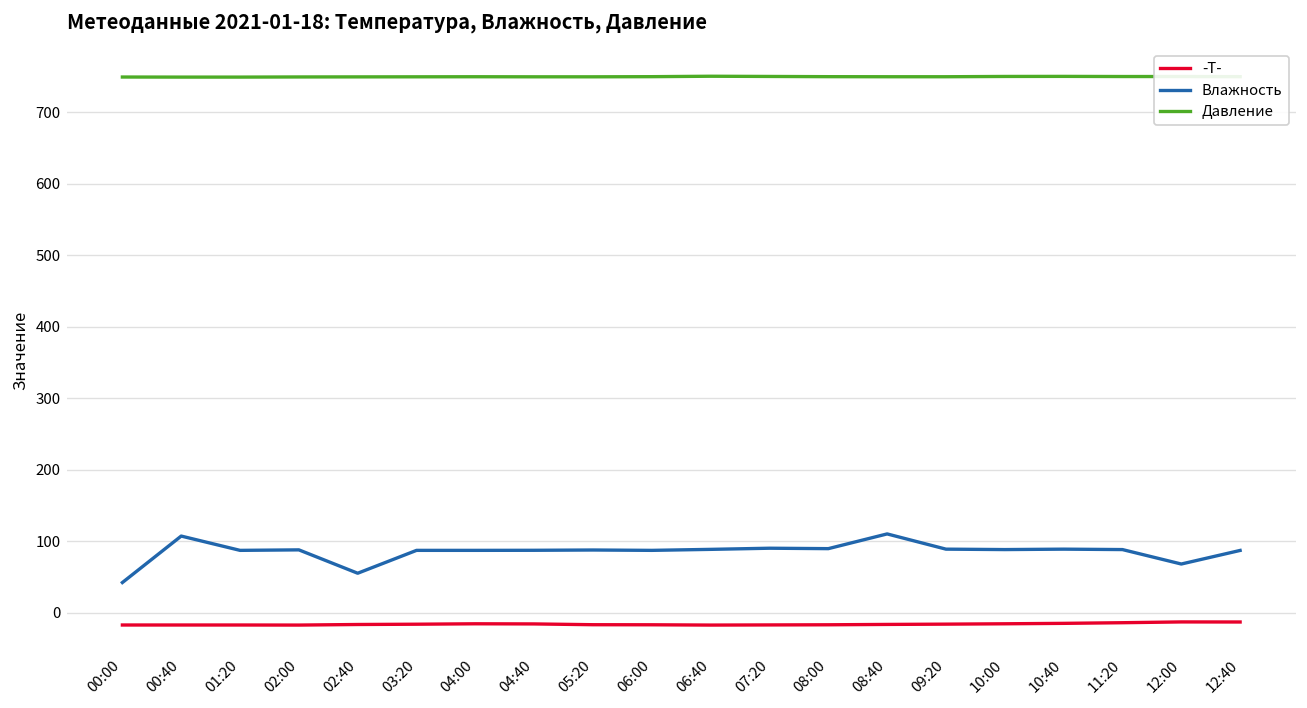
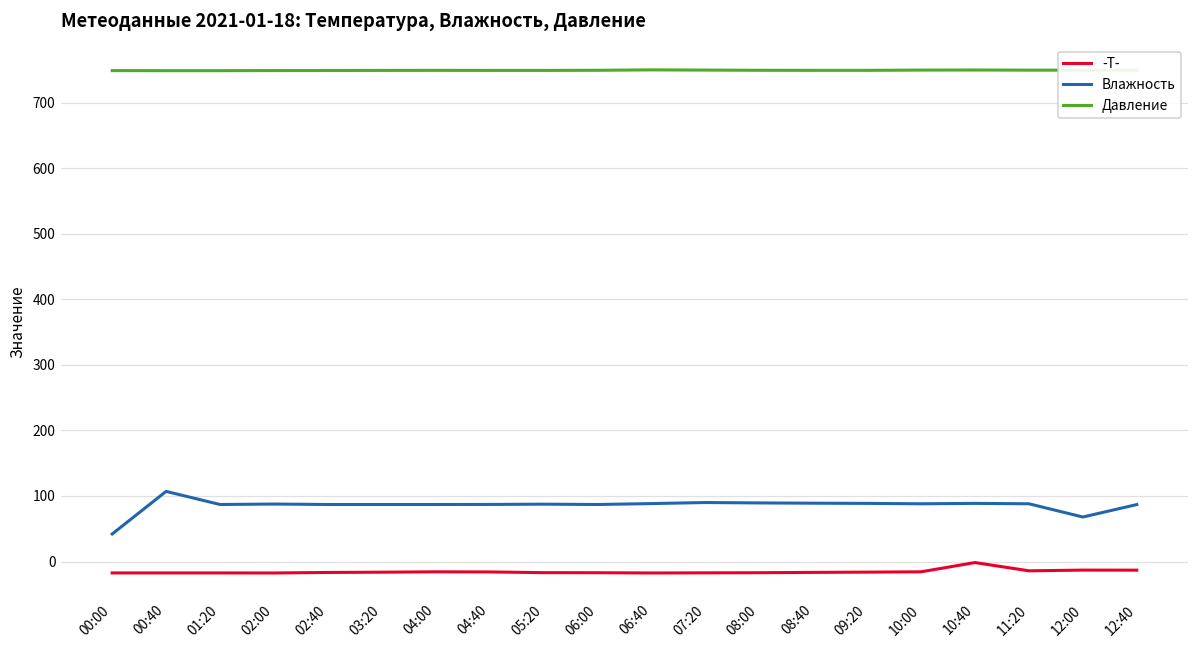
Влажность, 02:40: 60 -> 90
Влажность, 08:40: 110 -> 90
-T-, 10:40: -20 -> 0
